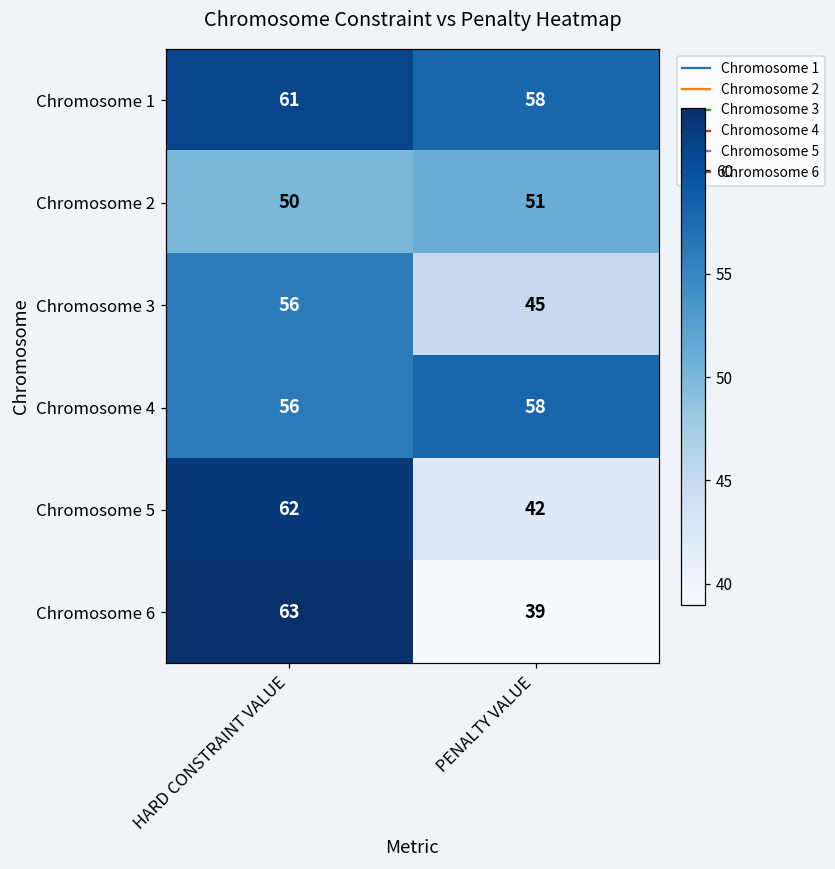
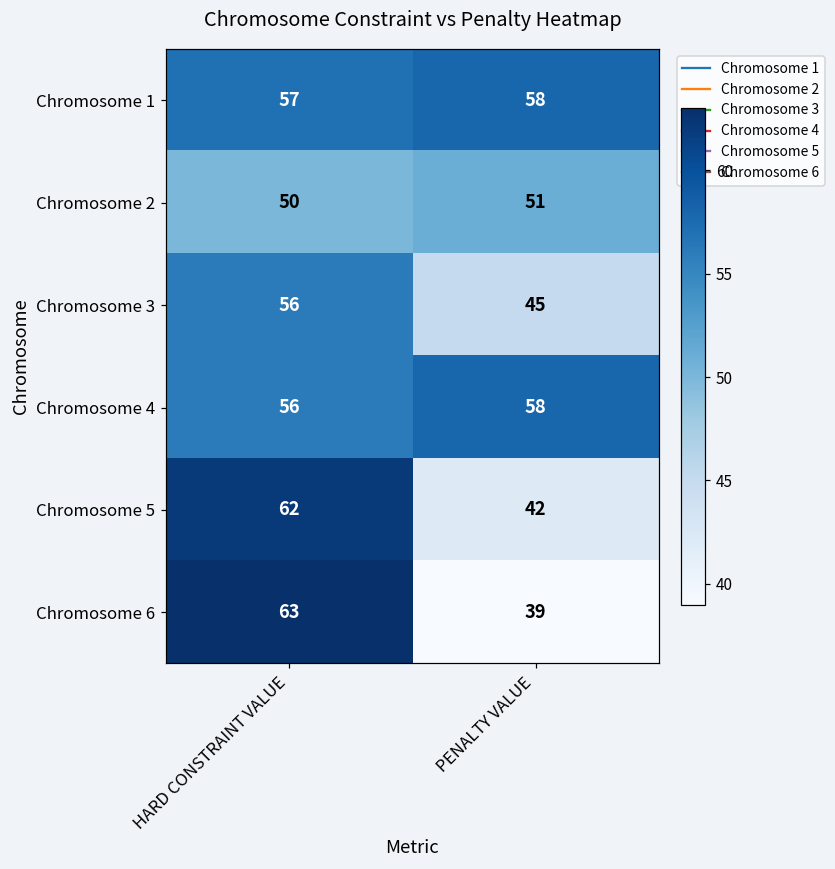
Chromosome 1, HARD CONSTRAINT VALUE: 61 -> 57
